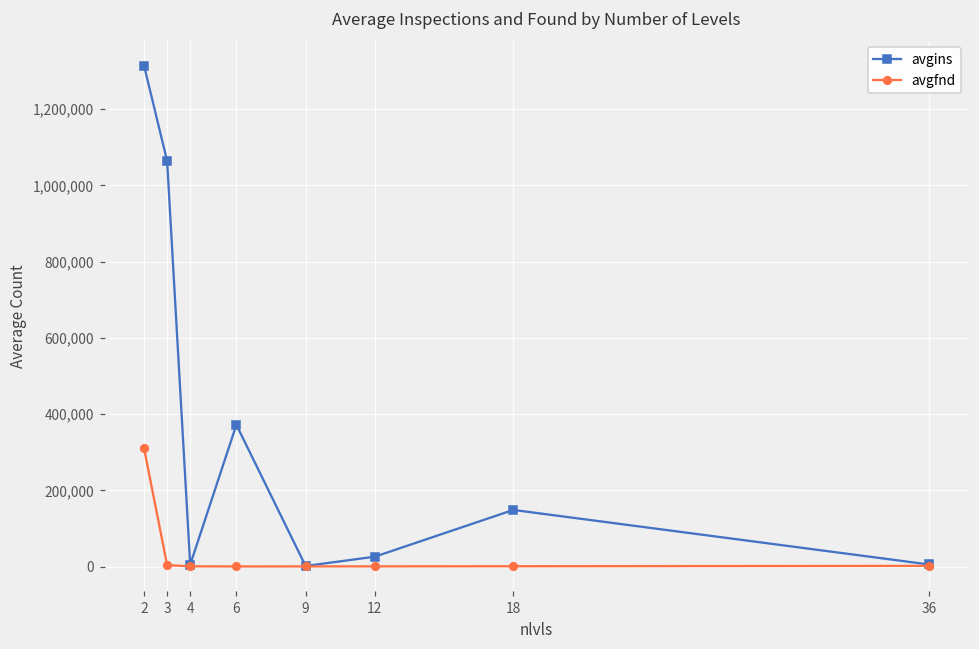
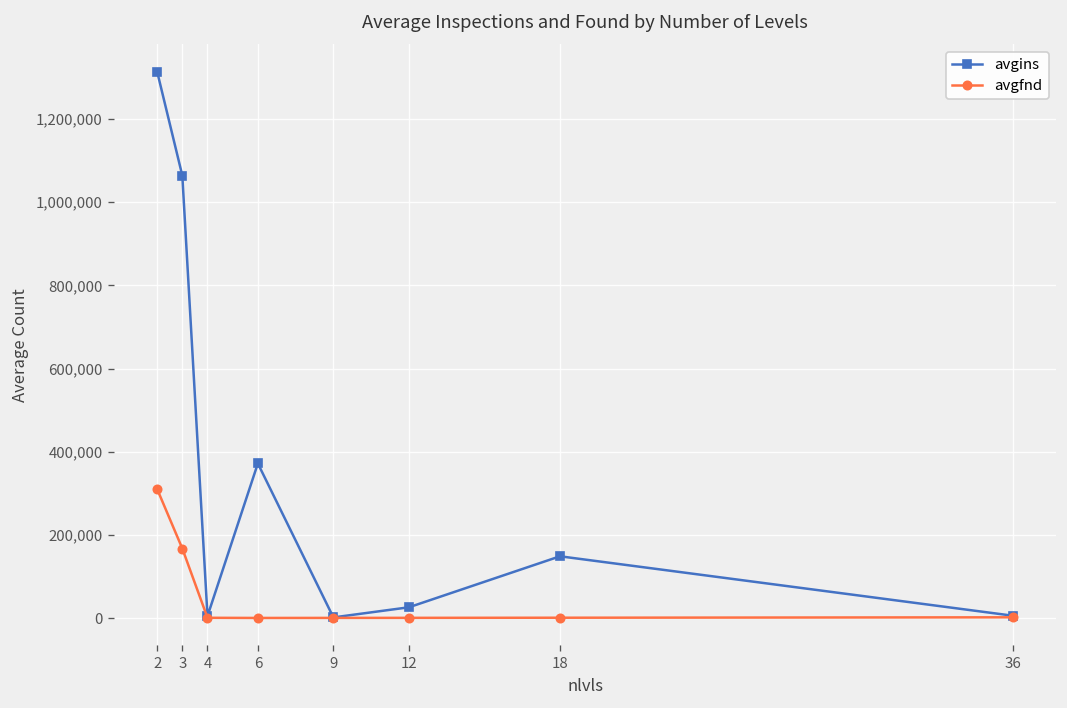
avgfnd, 3: 0 -> 170,000
